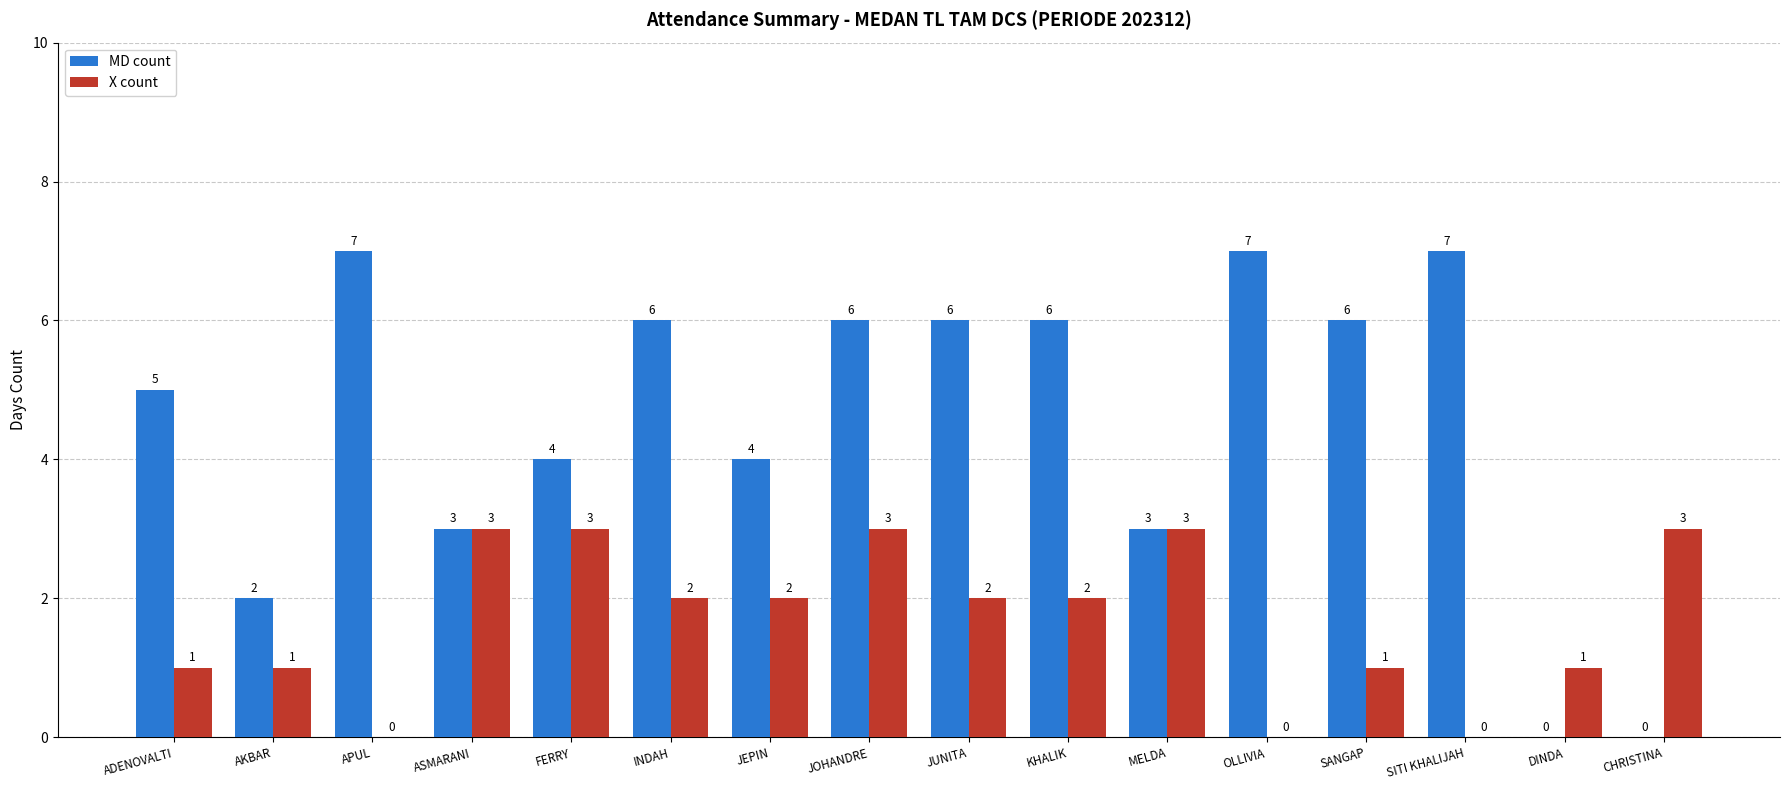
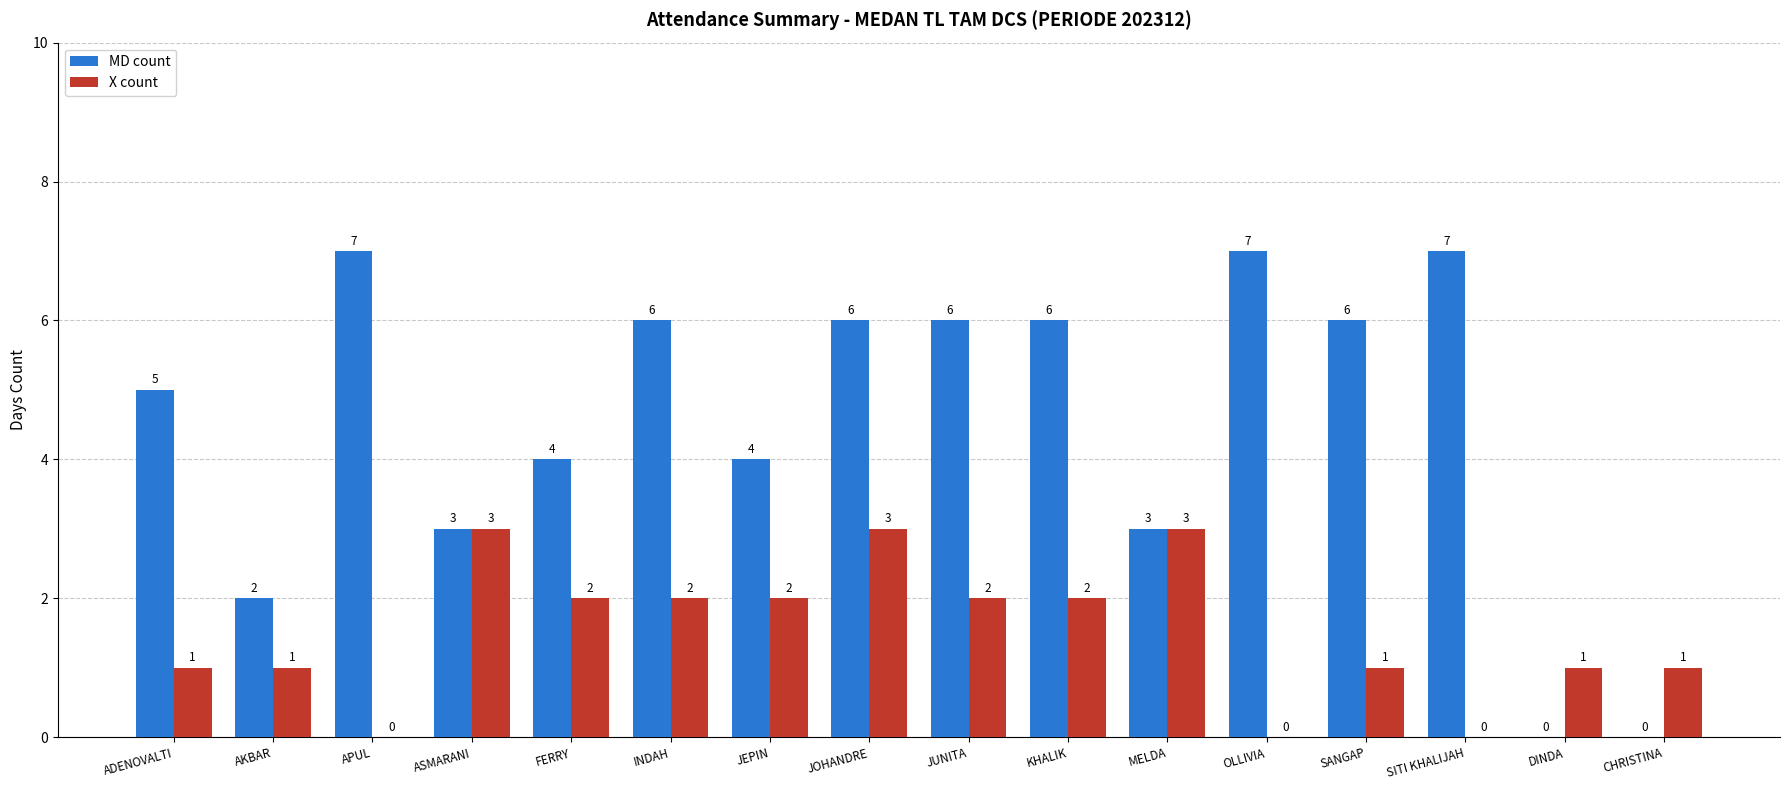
X count, FERRY: 3 -> 2
X count, CHRISTINA: 3 -> 1
